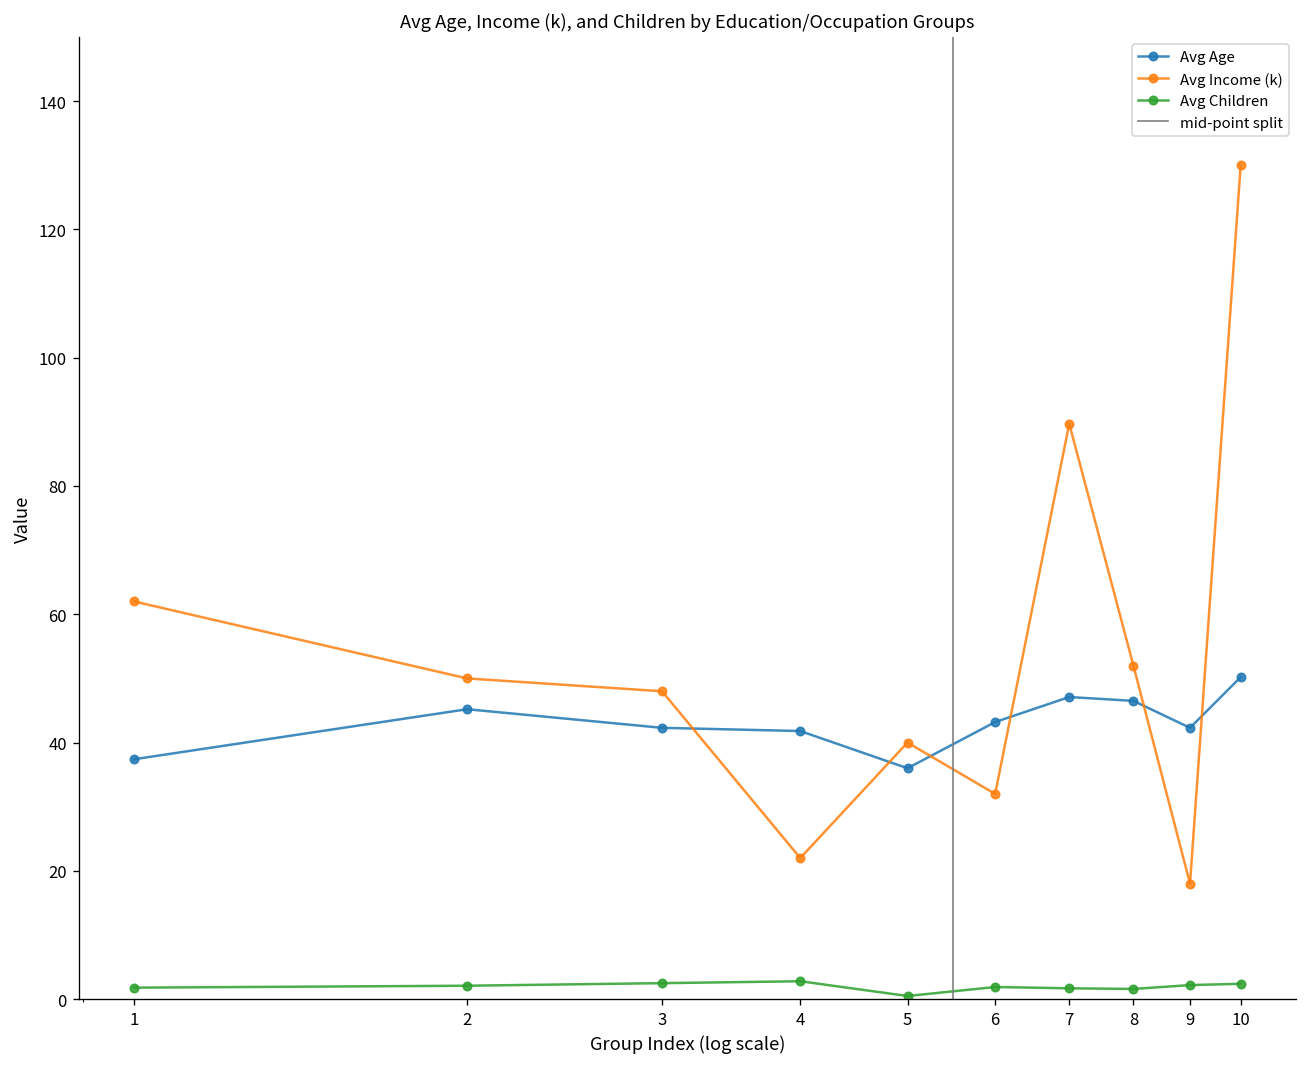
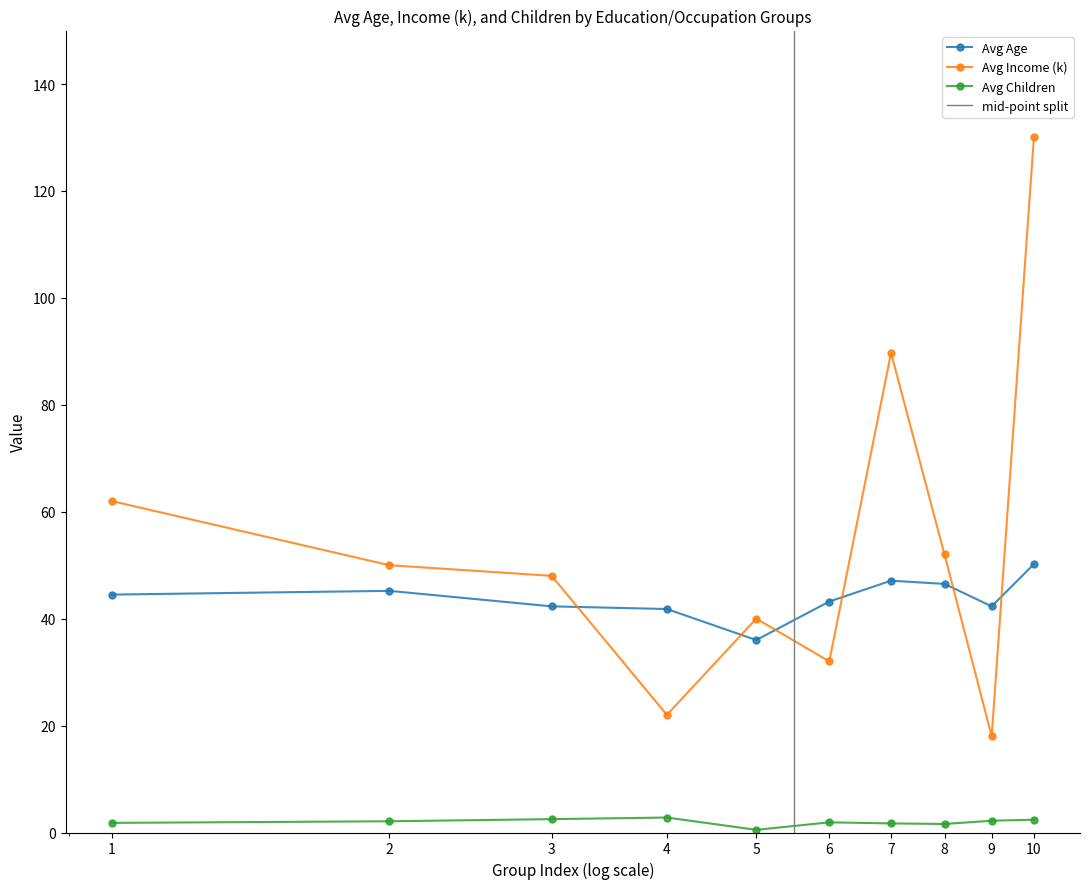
Avg Age, 1: 37 -> 45
